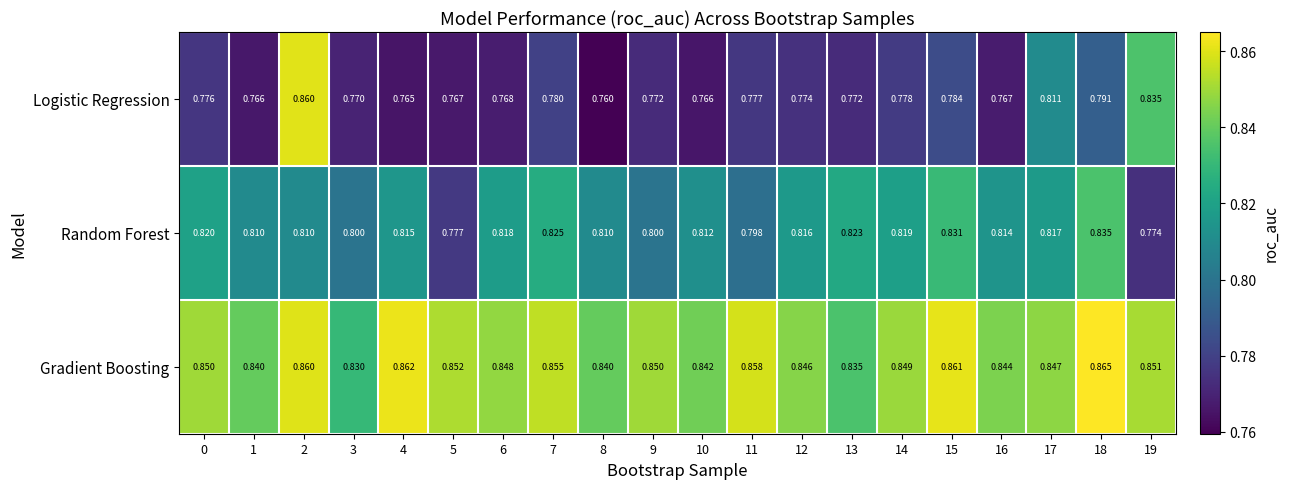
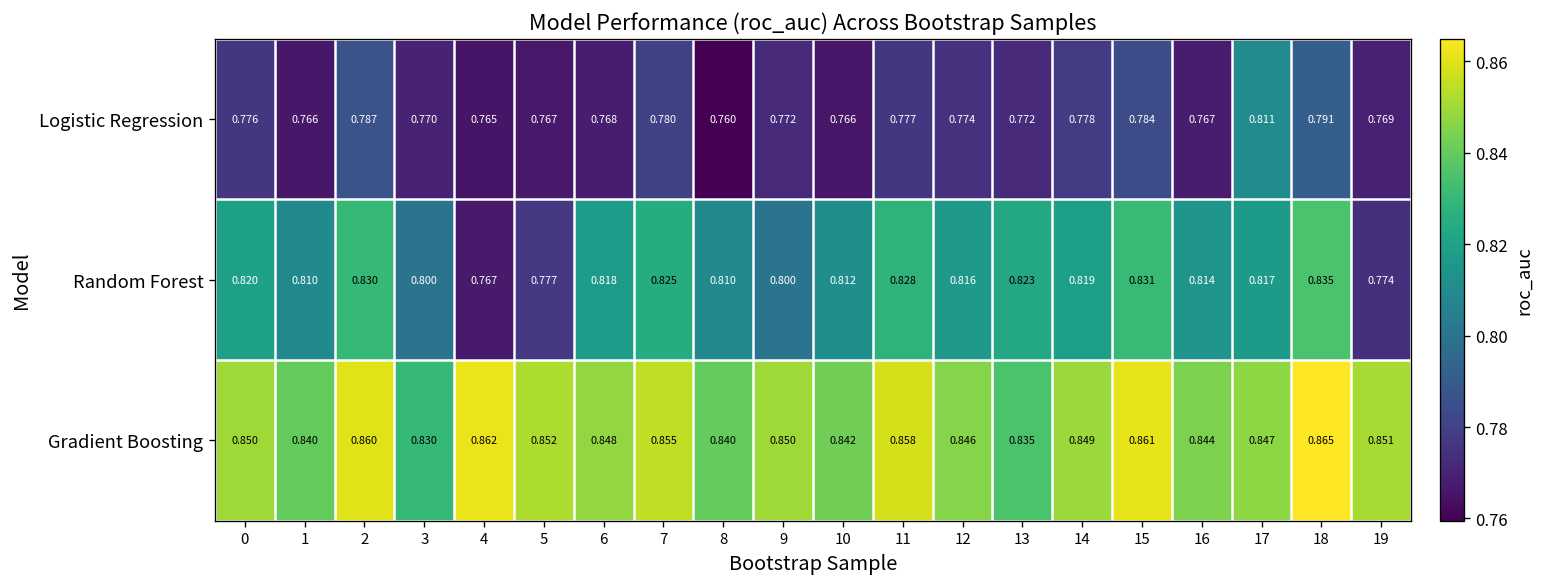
Logistic Regression, 2: 0.860 -> 0.787
Logistic Regression, 19: 0.835 -> 0.769
Random Forest, 2: 0.810 -> 0.830
Random Forest, 4: 0.815 -> 0.767
Random Forest, 11: 0.798 -> 0.828
